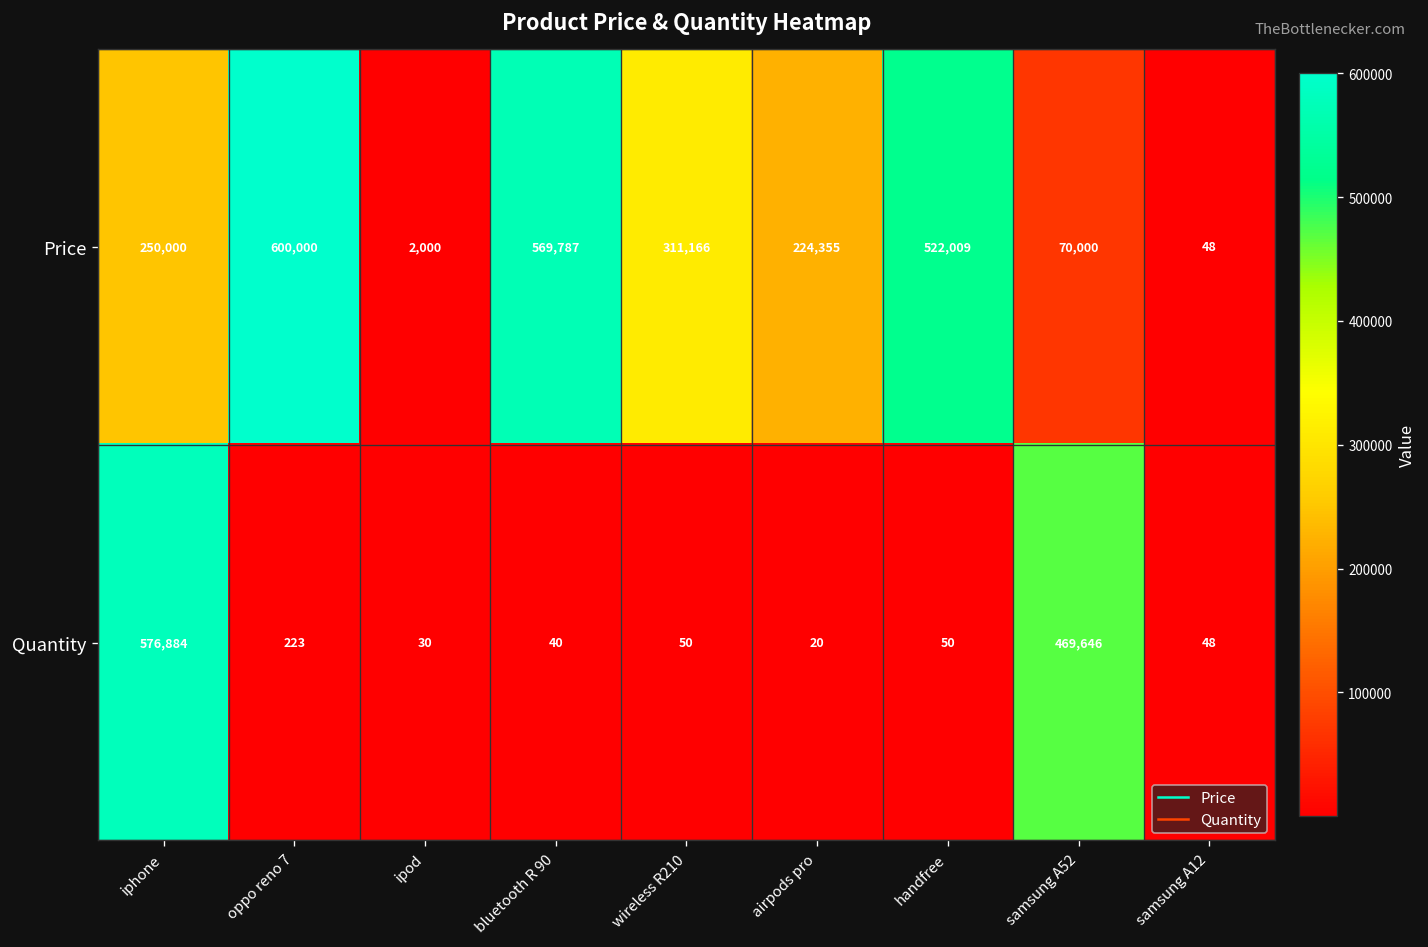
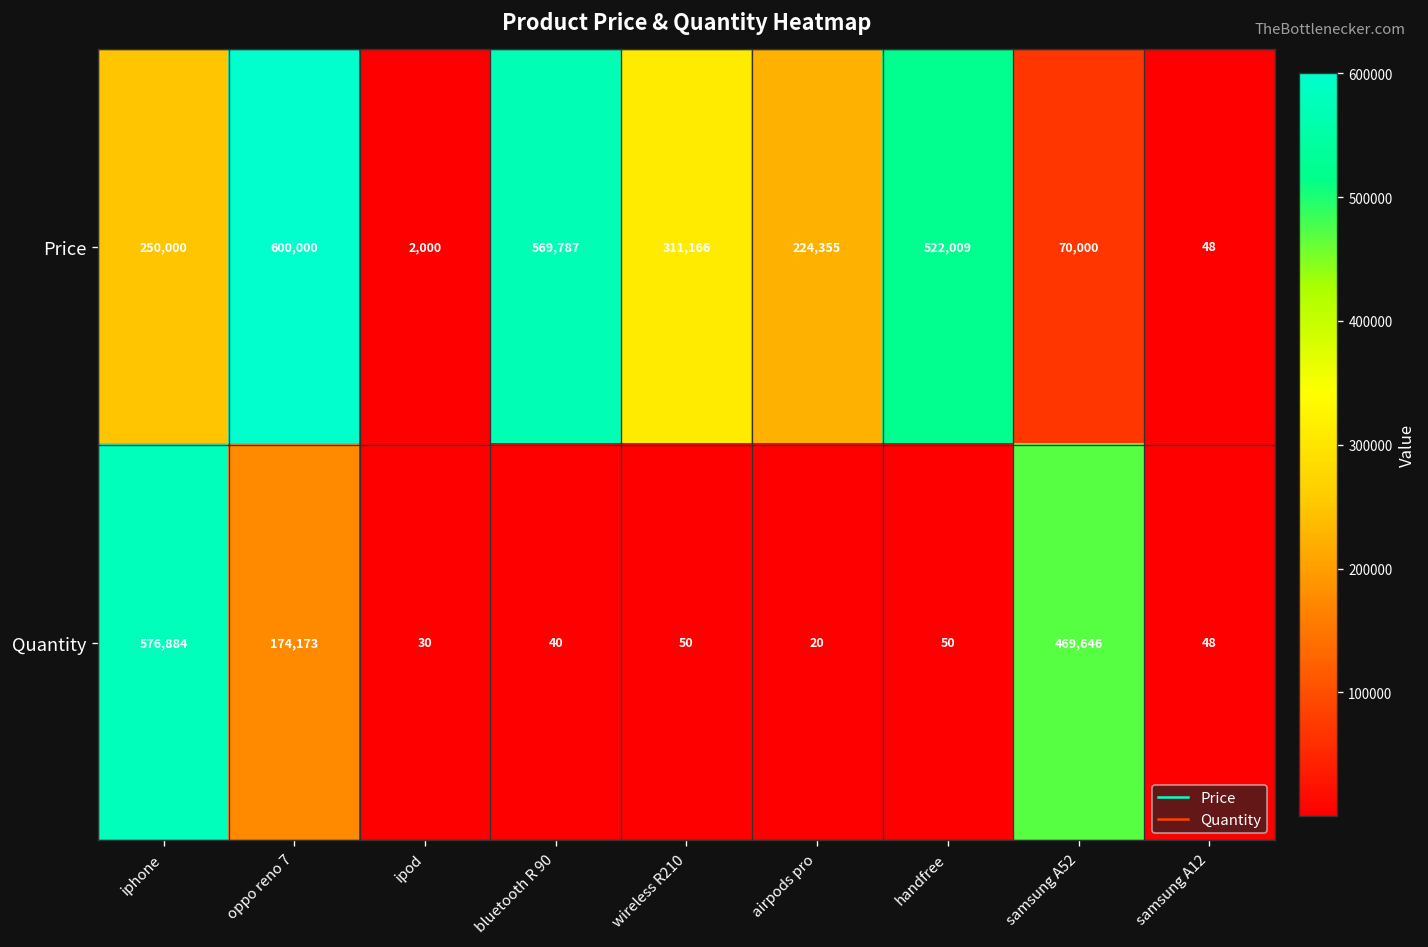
Quantity, oppo reno 7: 223 -> 174,173
